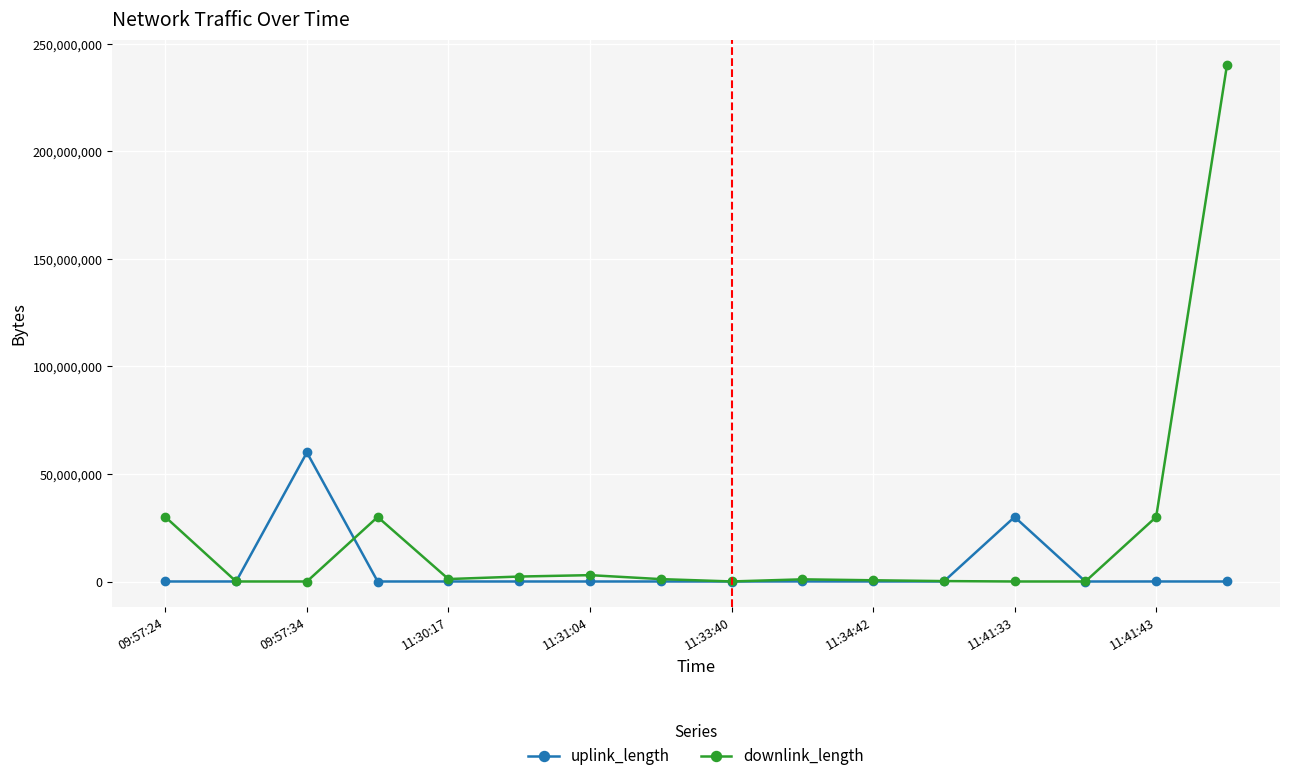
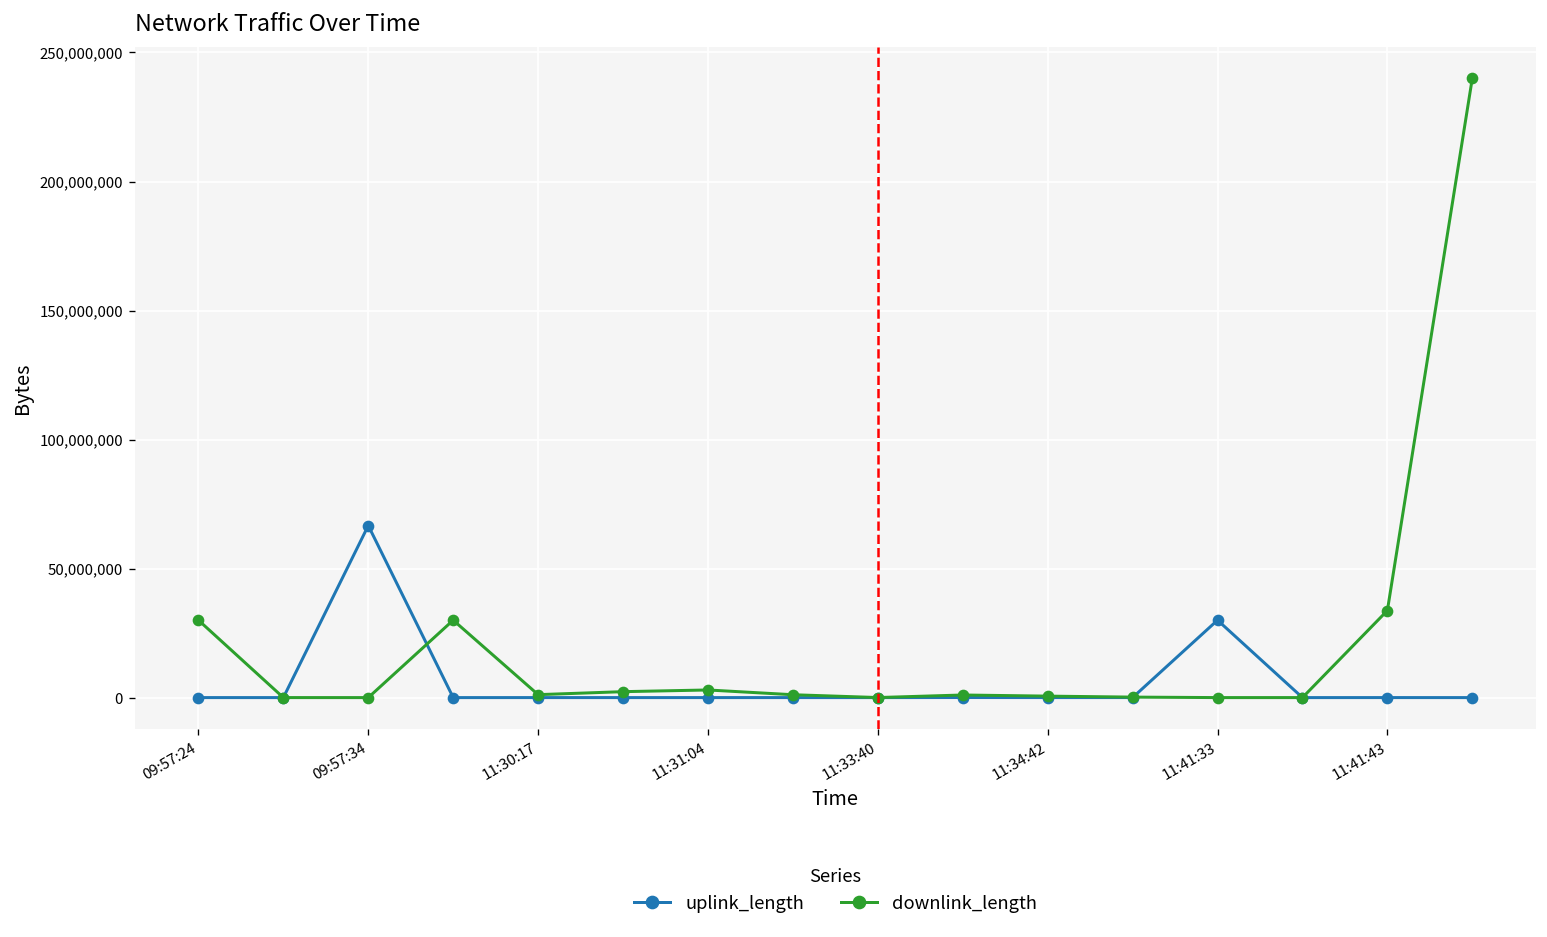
uplink_length, 09:57:34: 60,000,000 -> 67,000,000
downlink_length, 11:41:43: 30,000,000 -> 34,000,000
